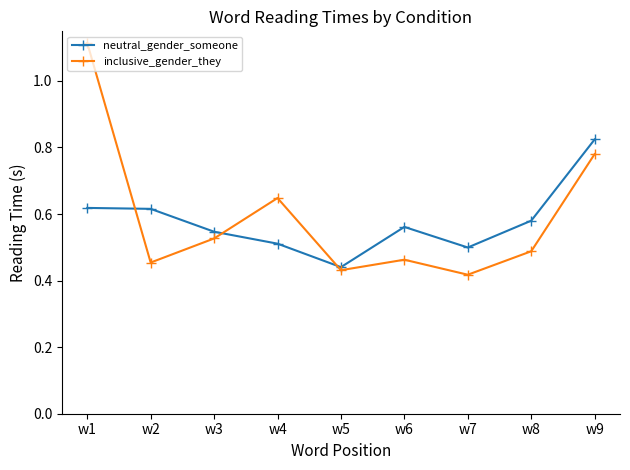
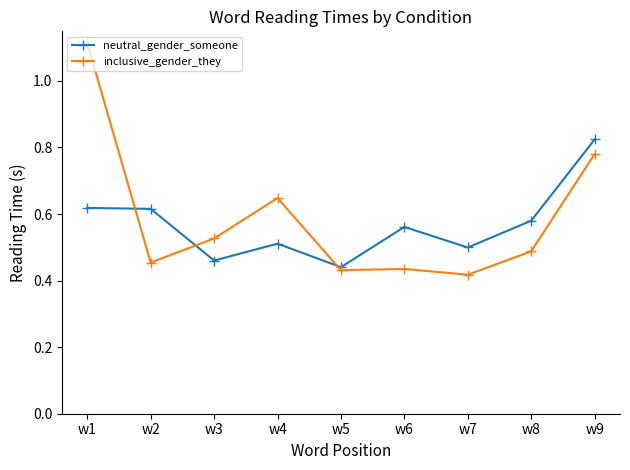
neutral_gender_someone, w3: 0.55 -> 0.46
inclusive_gender_they, w6: 0.46 -> 0.44
